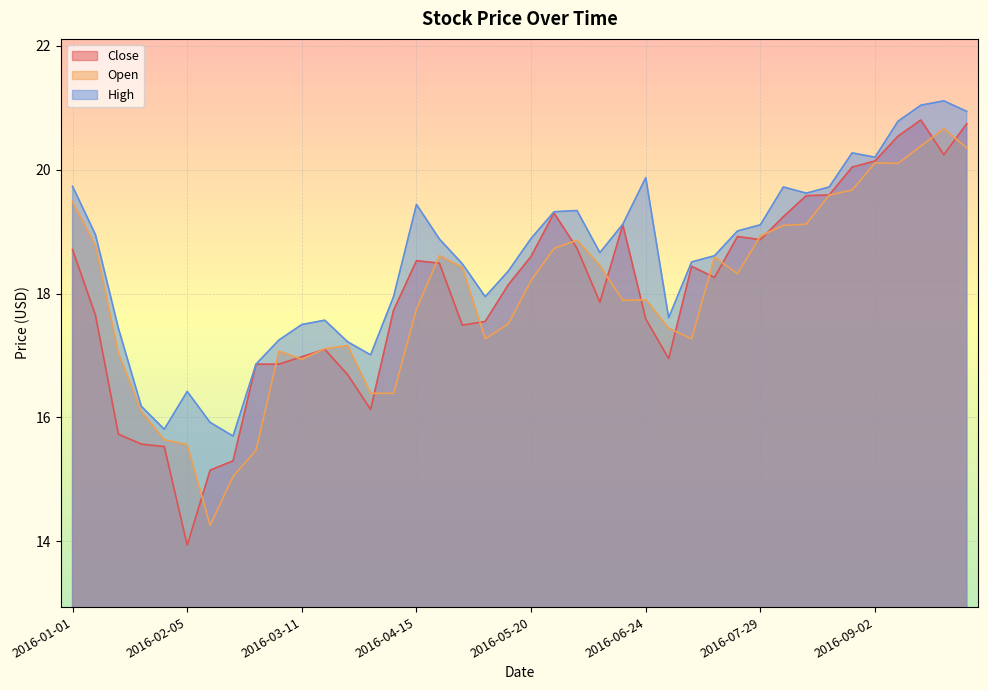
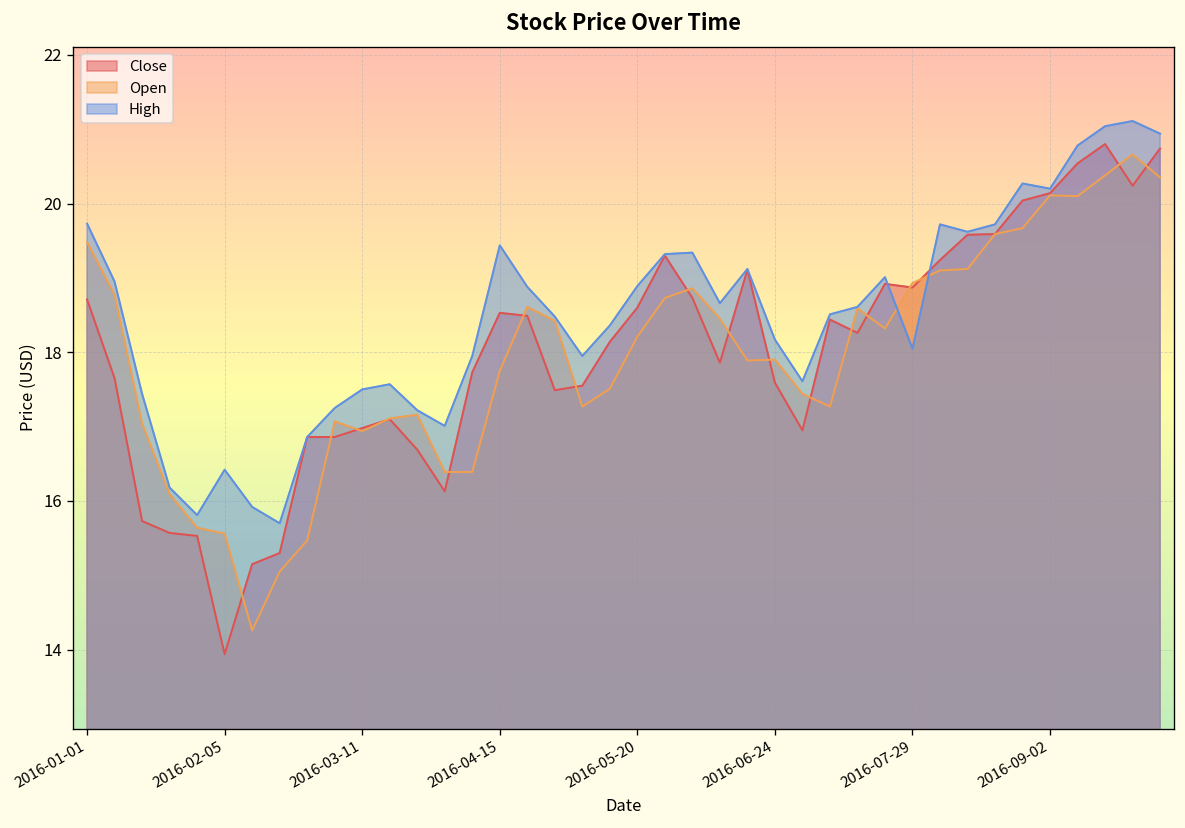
High, 2016-06-24: 19.9 -> 18.2
High, 2016-07-29: 19.1 -> 18.0
